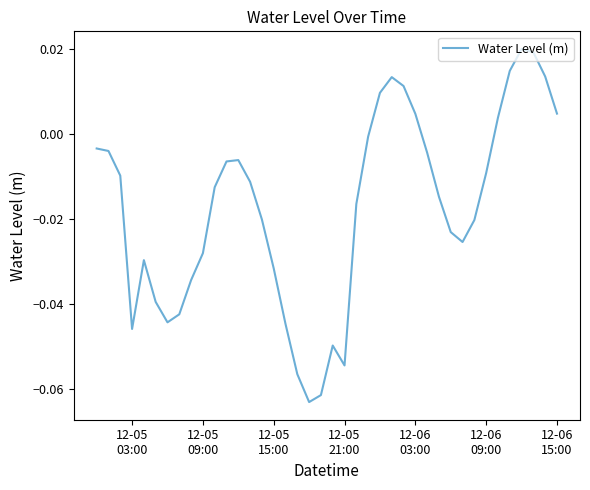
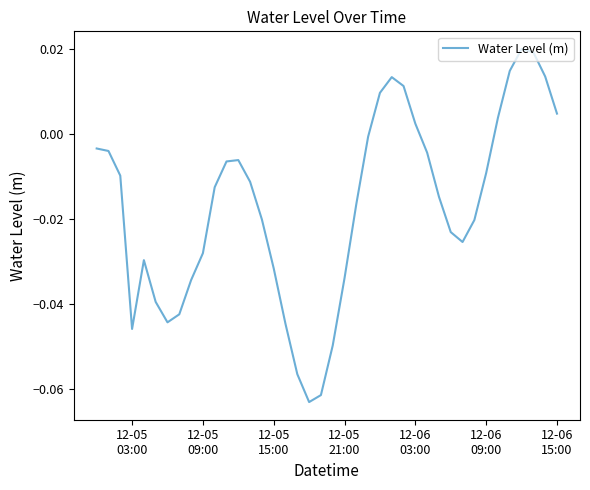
12-05 21:00: -0.054 -> -0.034
12-06 03:00: 0.005 -> 0.002
